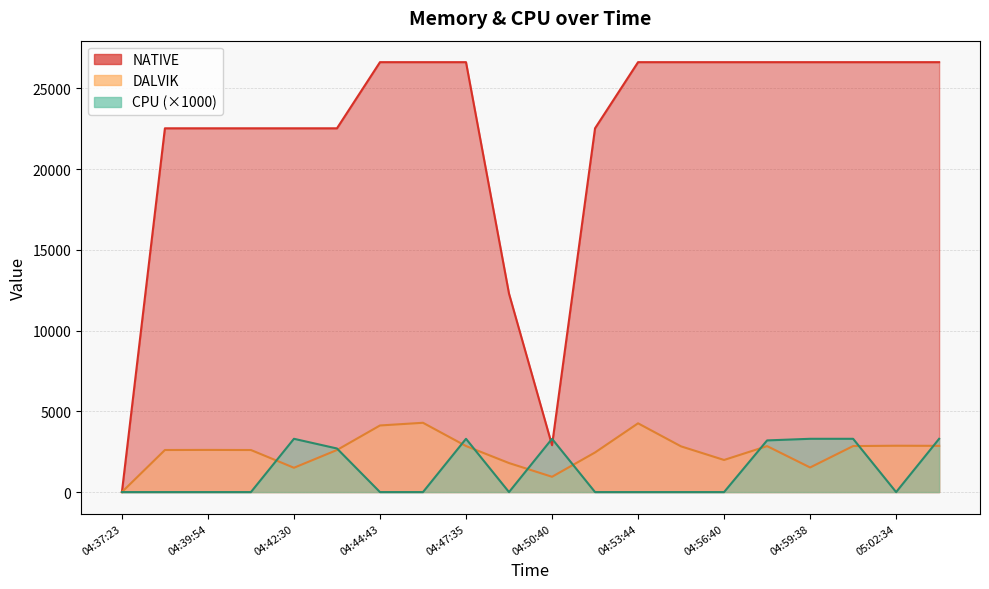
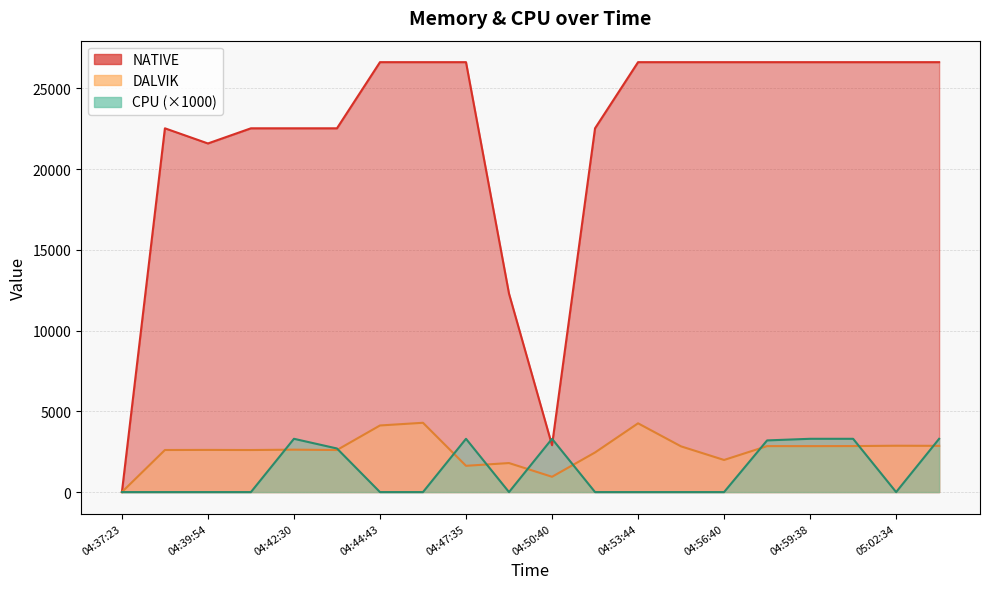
NATIVE, 04:39:54: 22500 -> 21600
DALVIK, 04:42:30: 1500 -> 2600
DALVIK, 04:47:35: 2900 -> 1600
DALVIK, 04:59:38: 1500 -> 2800
